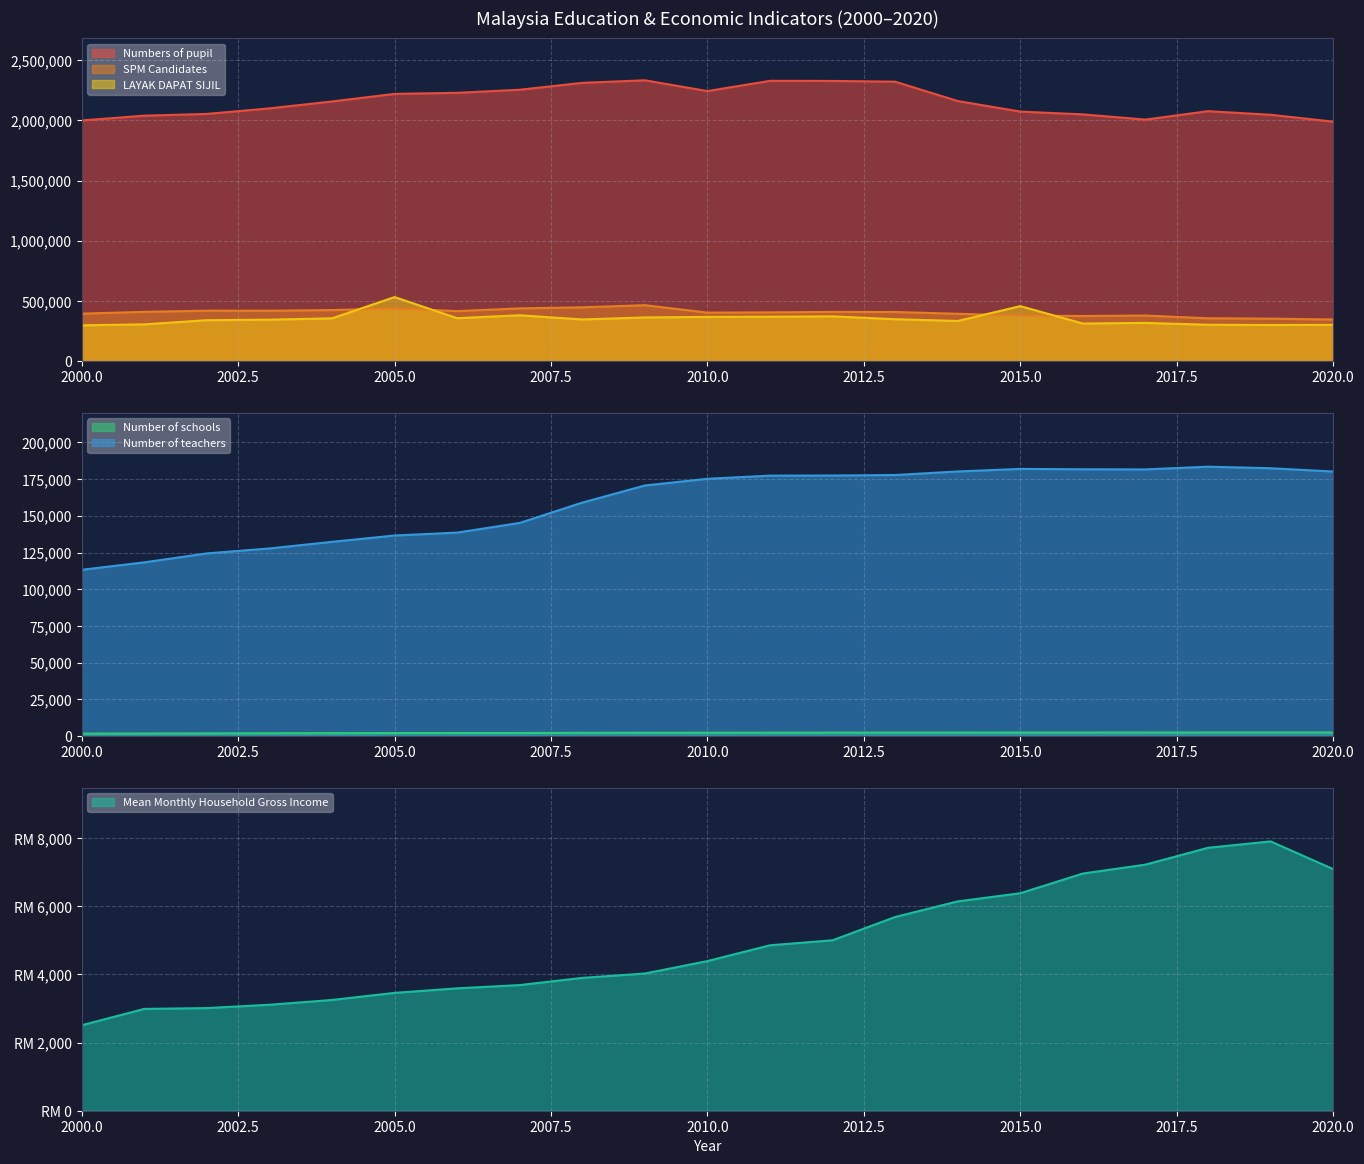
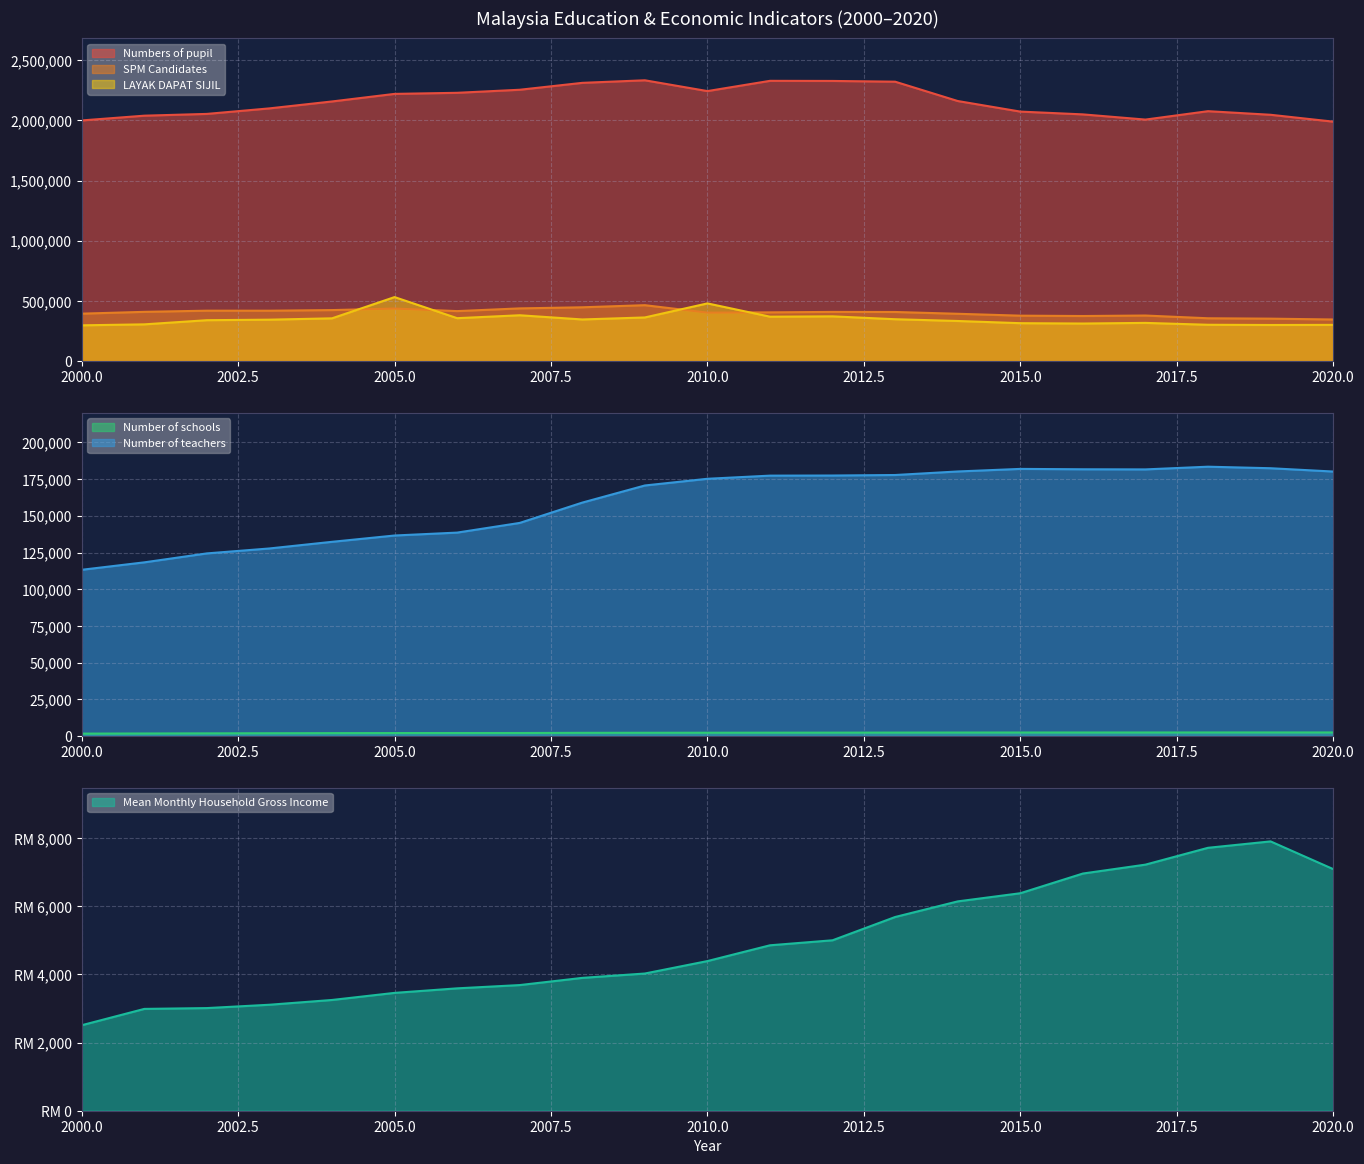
Malaysia Education & Economic Indicators (2000–2020), LAYAK DAPAT SIJIL, 2010.0: 370,000 -> 480,000
Malaysia Education & Economic Indicators (2000–2020), LAYAK DAPAT SIJIL, 2015.0: 460,000 -> 320,000
